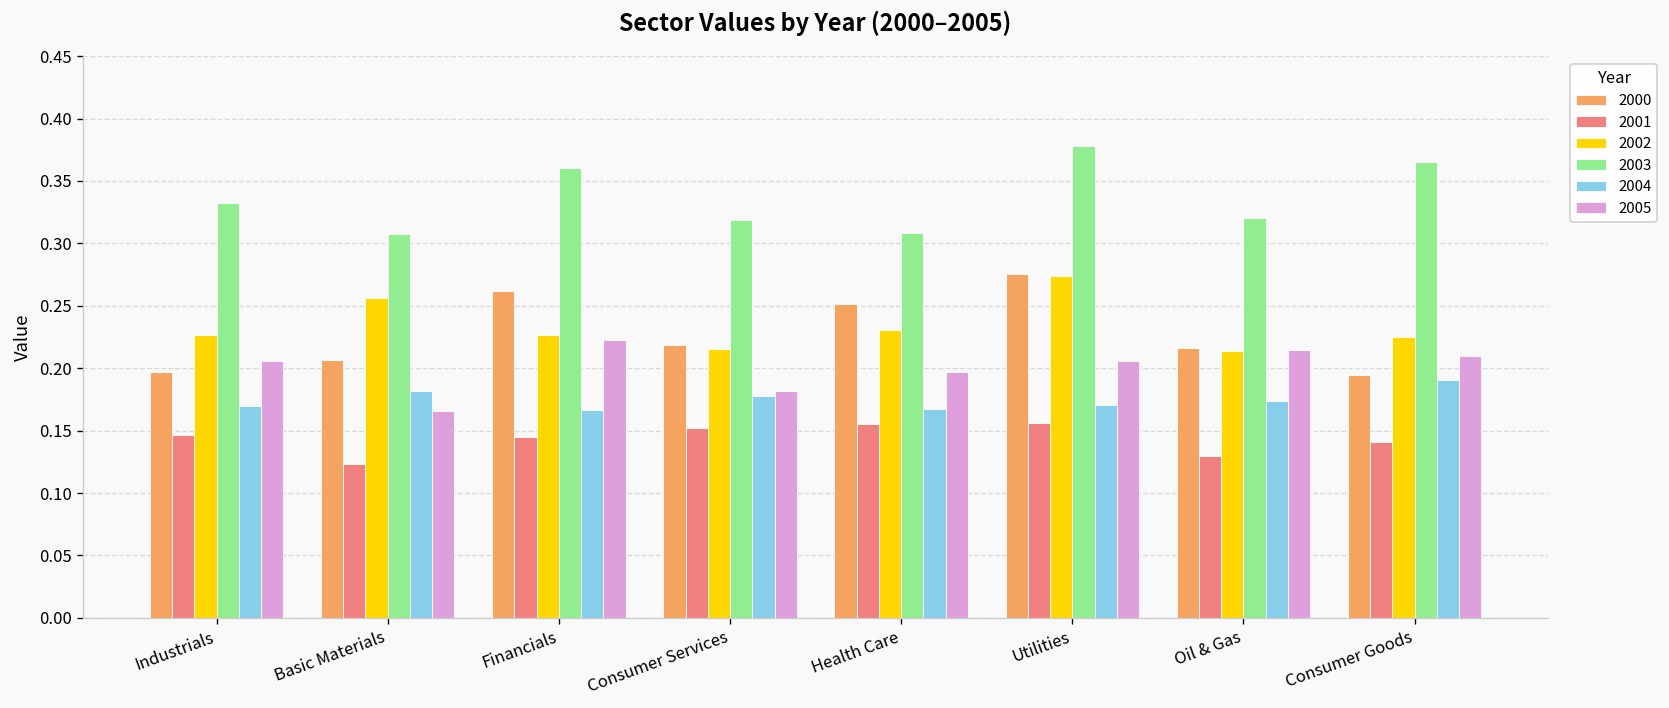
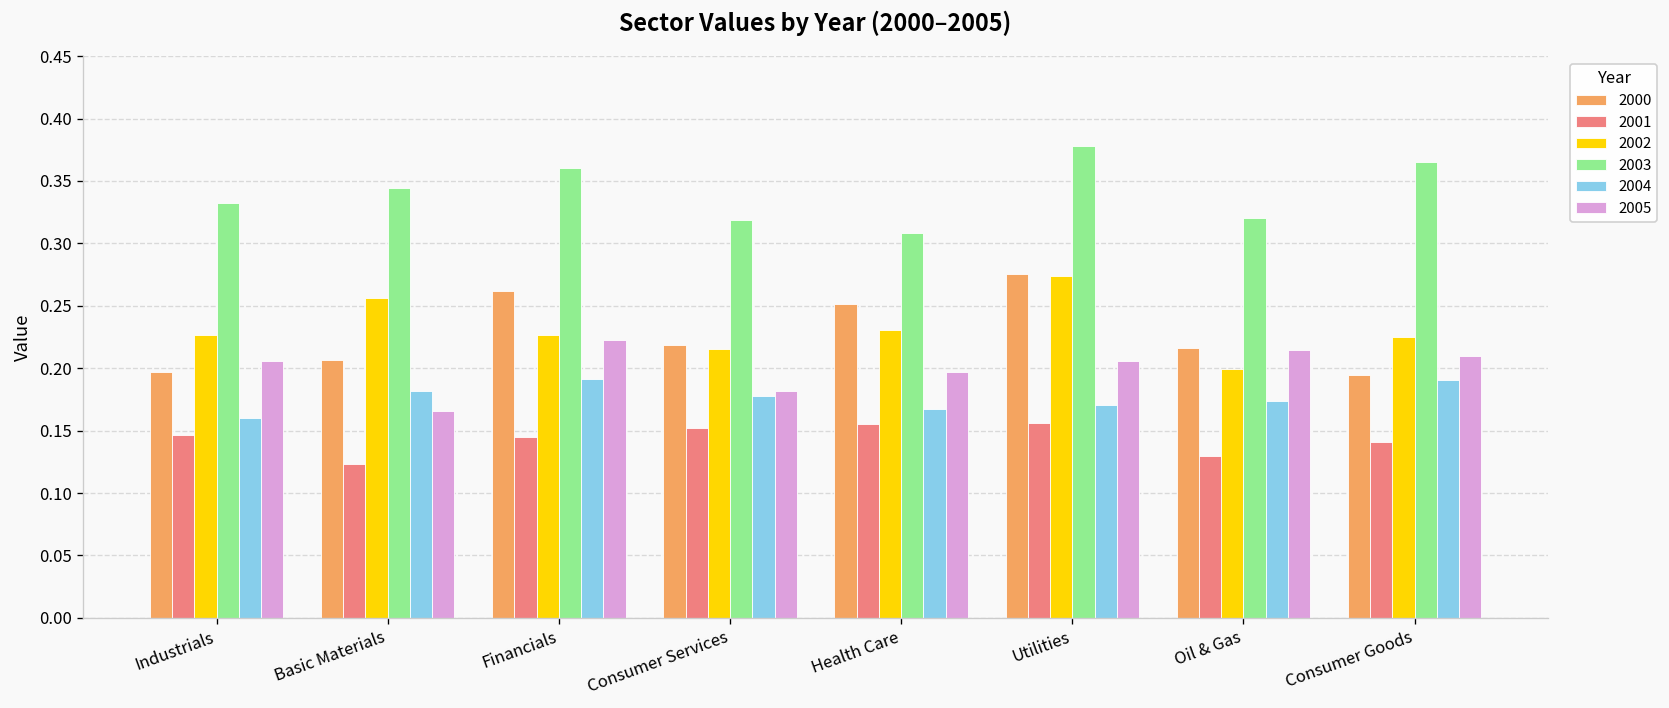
2004, Industrials: 0.170 -> 0.160
2003, Basic Materials: 0.307 -> 0.345
2004, Financials: 0.166 -> 0.191
2002, Oil & Gas: 0.214 -> 0.199
